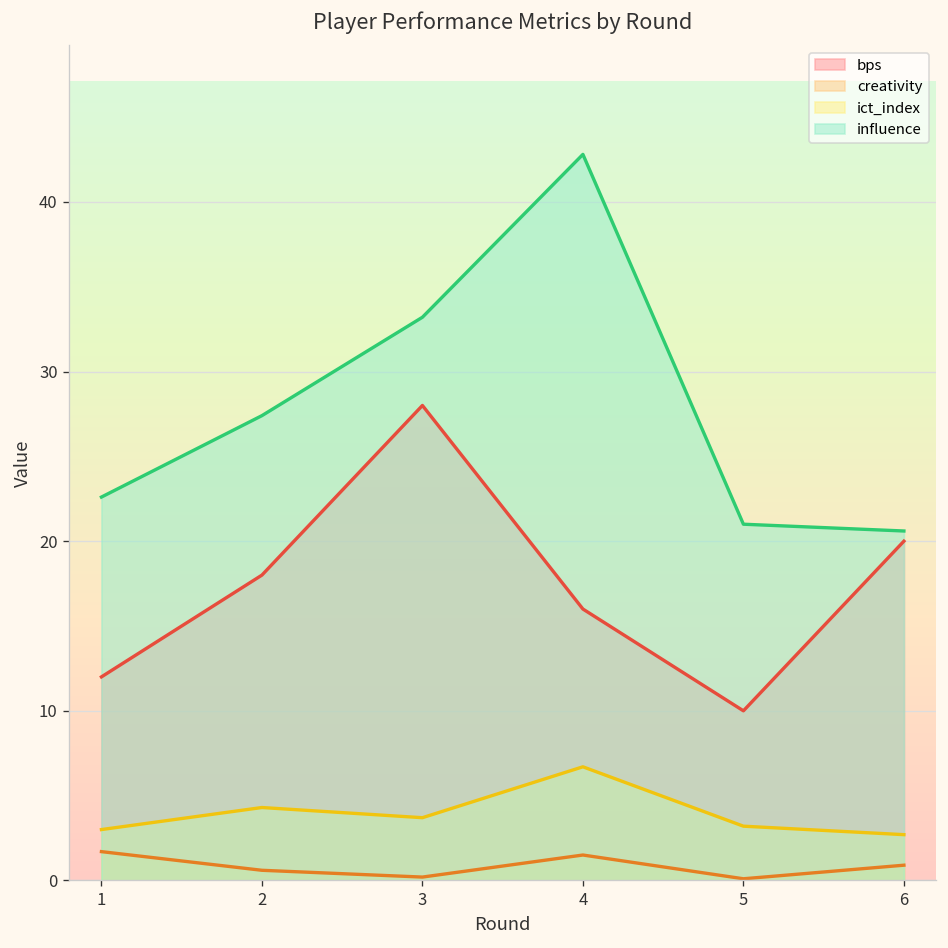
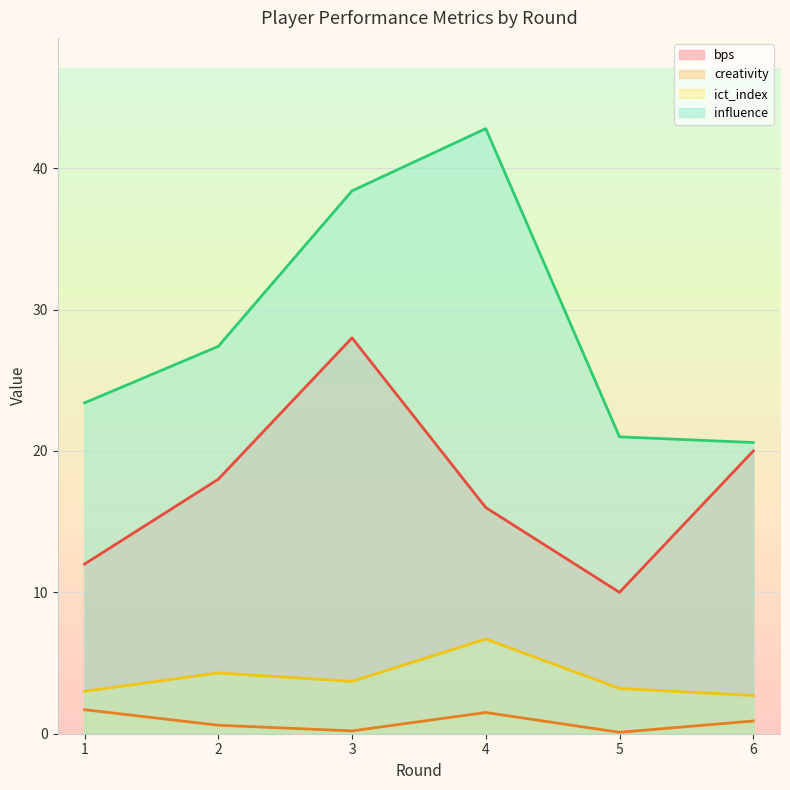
influence, 1: 22.6 -> 23.4
influence, 3: 33.2 -> 38.4
